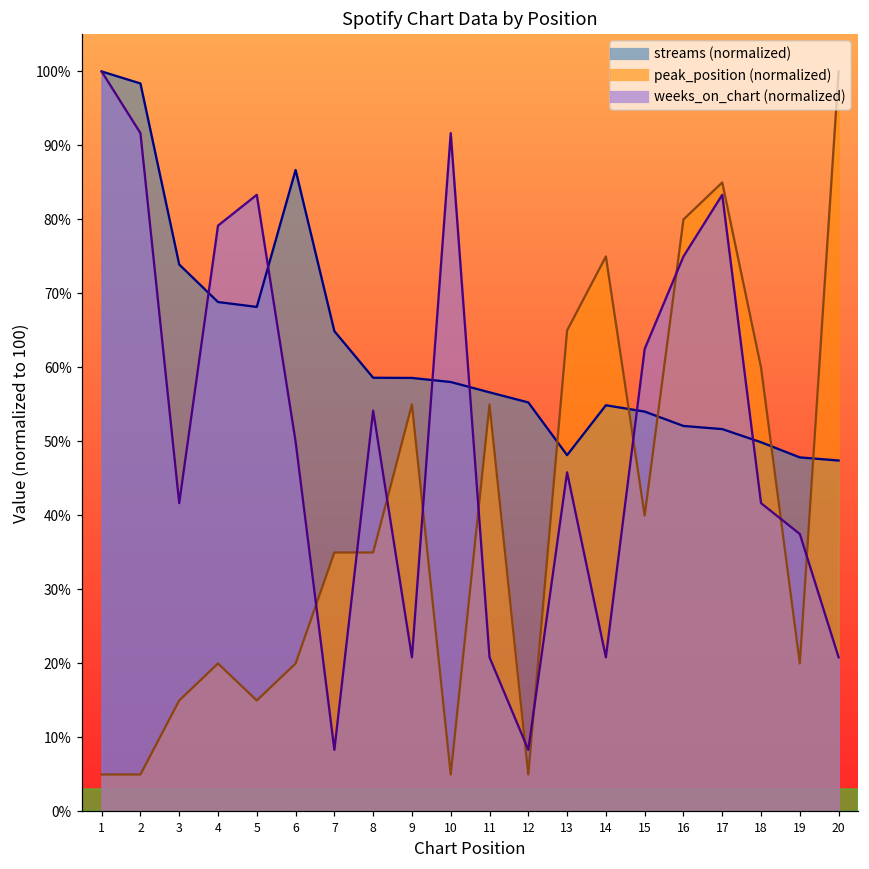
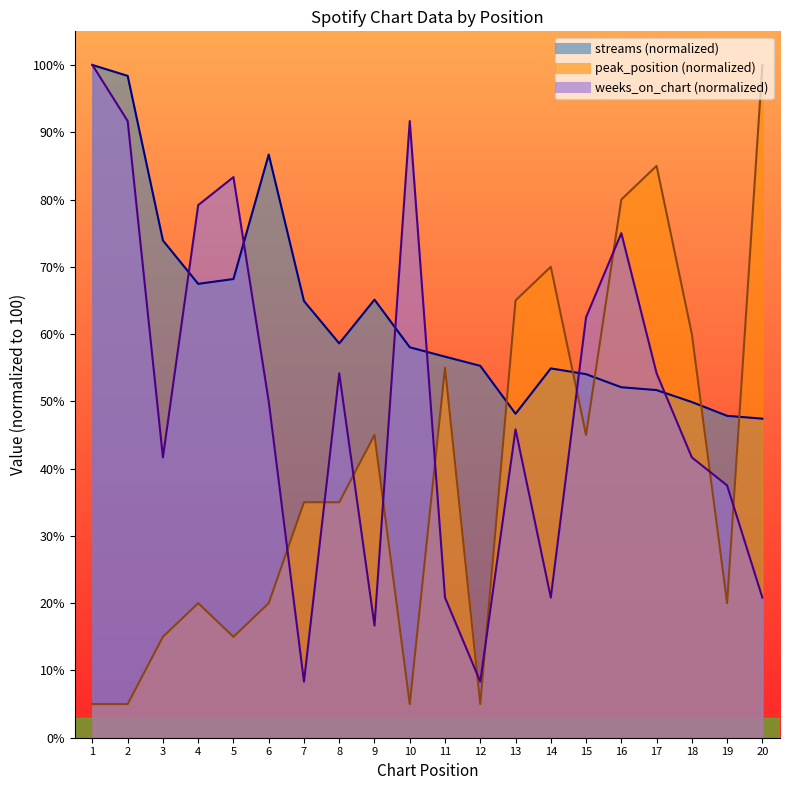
streams (normalized), 4: 69% -> 67%
streams (normalized), 9: 59% -> 65%
peak_position (normalized), 9: 55% -> 45%
weeks_on_chart (normalized), 9: 21% -> 17%
peak_position (normalized), 14: 75% -> 70%
peak_position (normalized), 15: 40% -> 45%
weeks_on_chart (normalized), 17: 83% -> 54%
